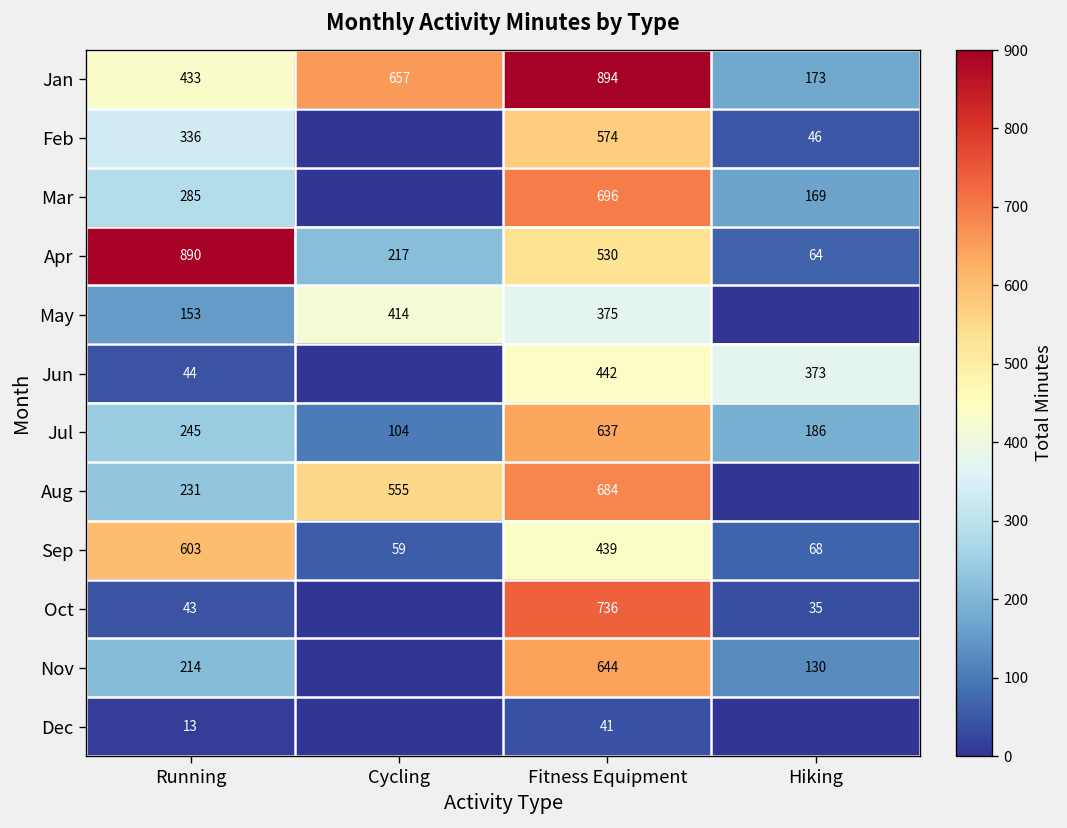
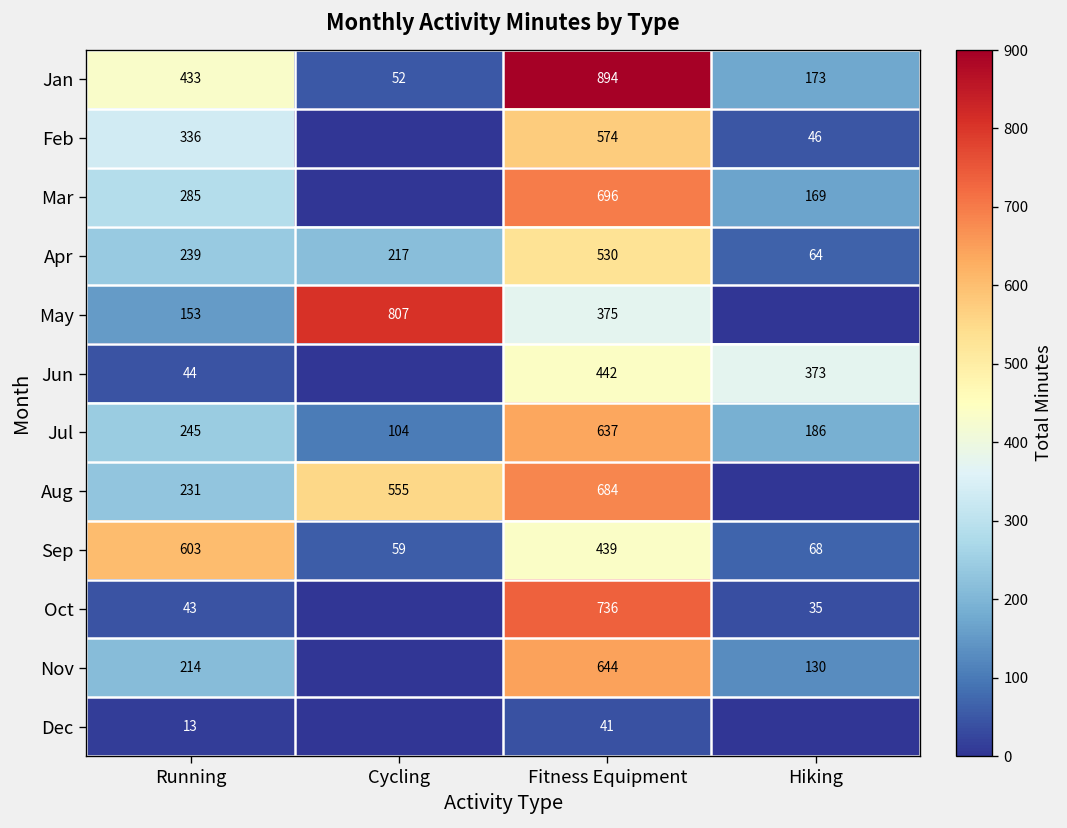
Jan, Cycling: 657 -> 52
Apr, Running: 890 -> 239
May, Cycling: 414 -> 807
